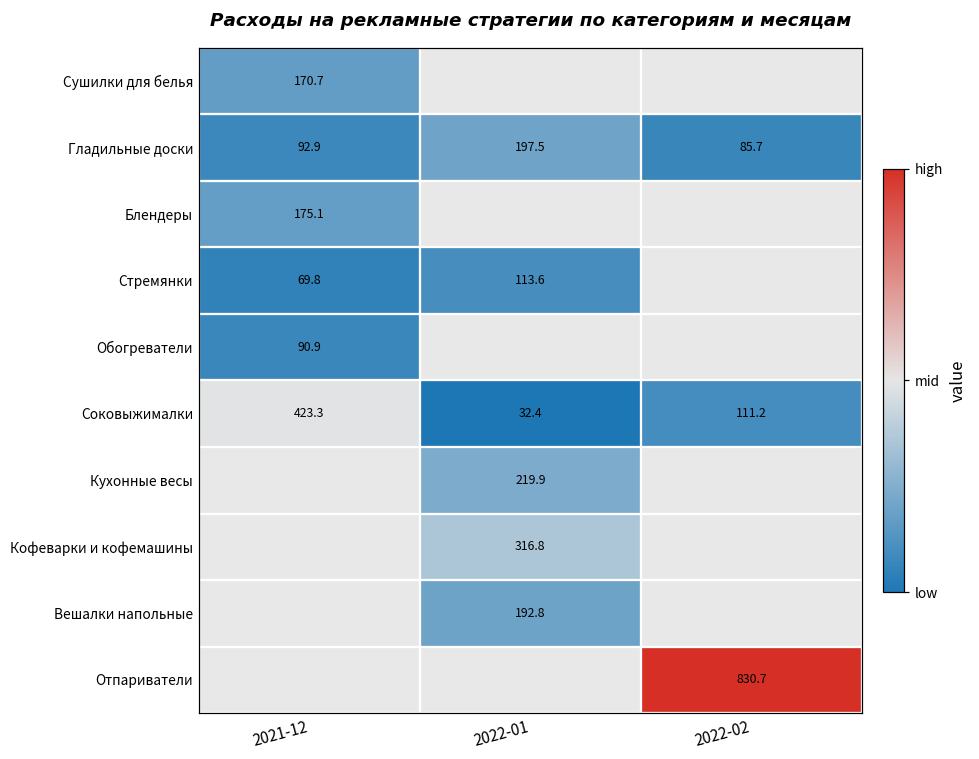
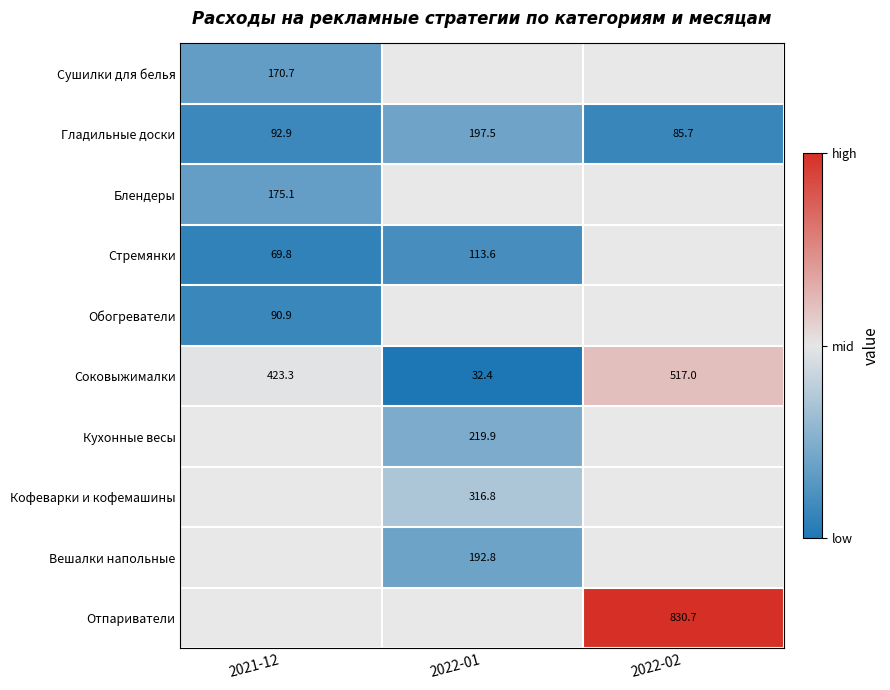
Соковыжималки, 2022-02: 111.2 -> 517.0
